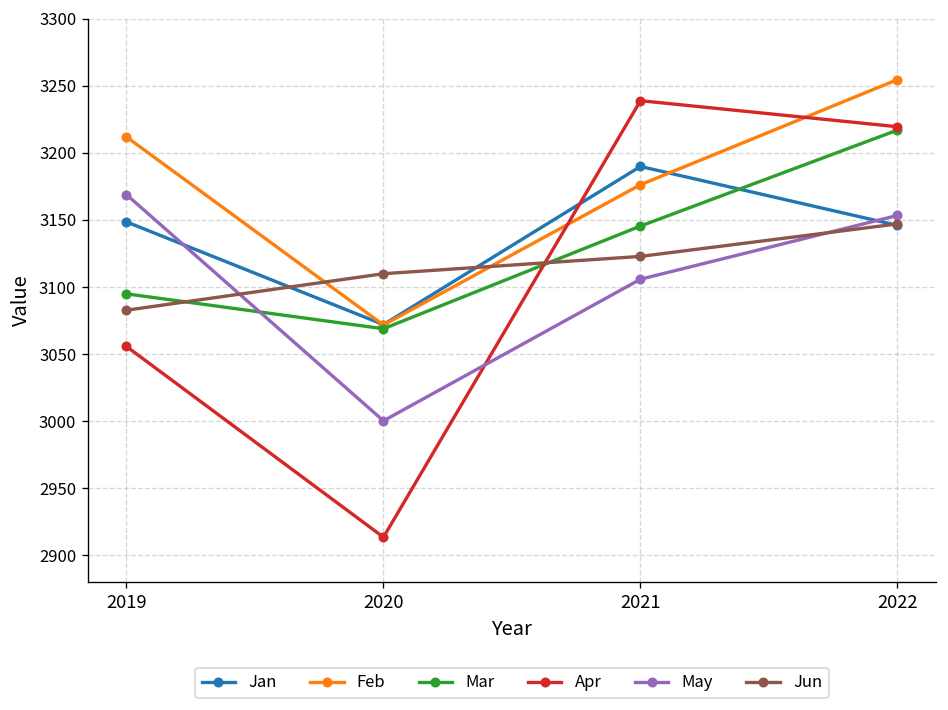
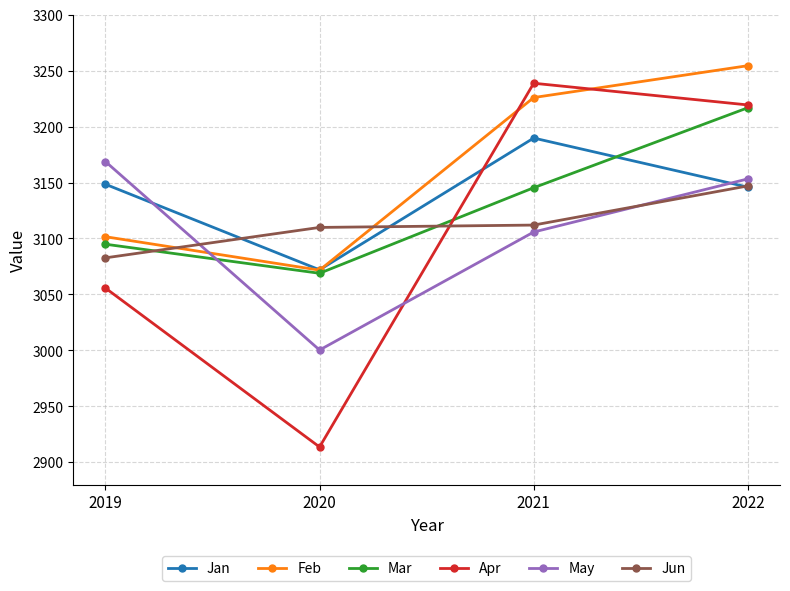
Feb, 2019: 3212 -> 3102
Feb, 2021: 3176 -> 3226
Jun, 2021: 3123 -> 3112
